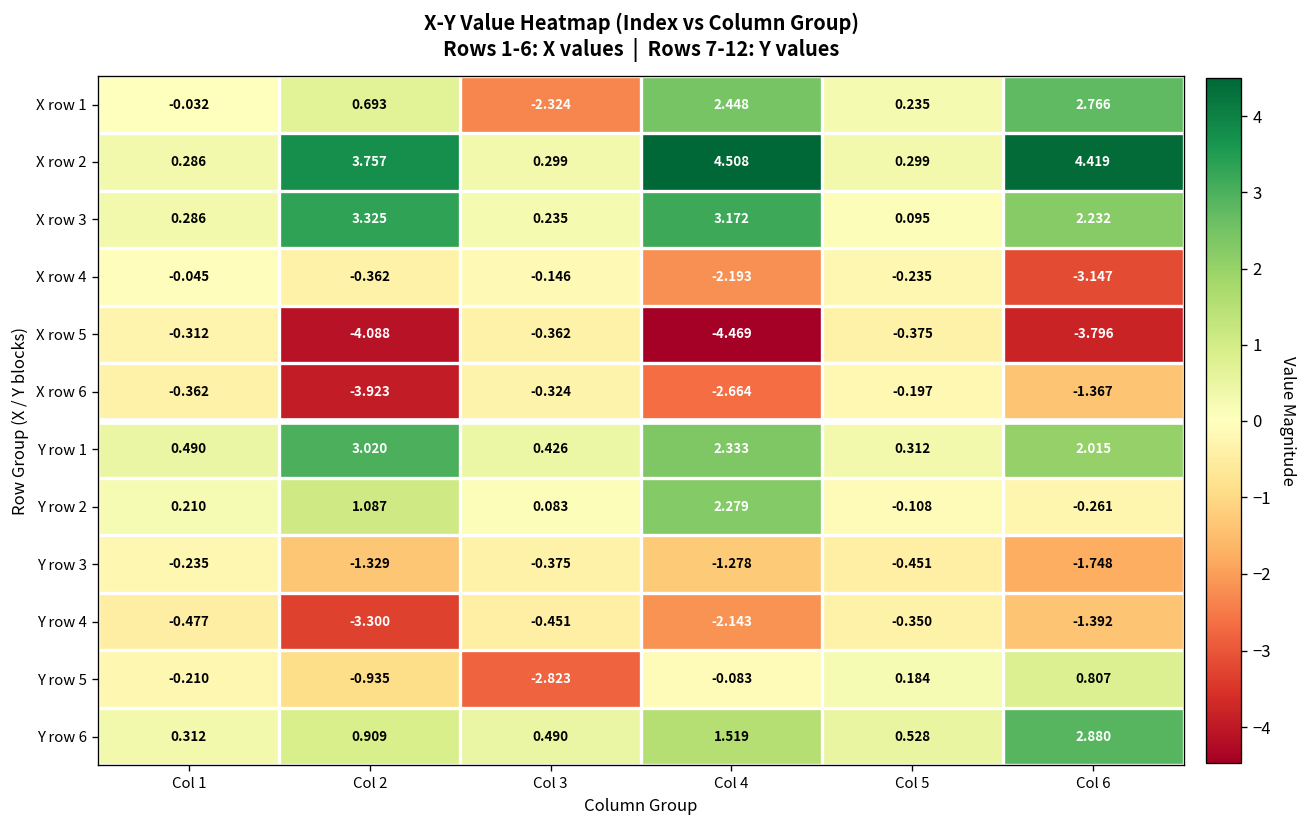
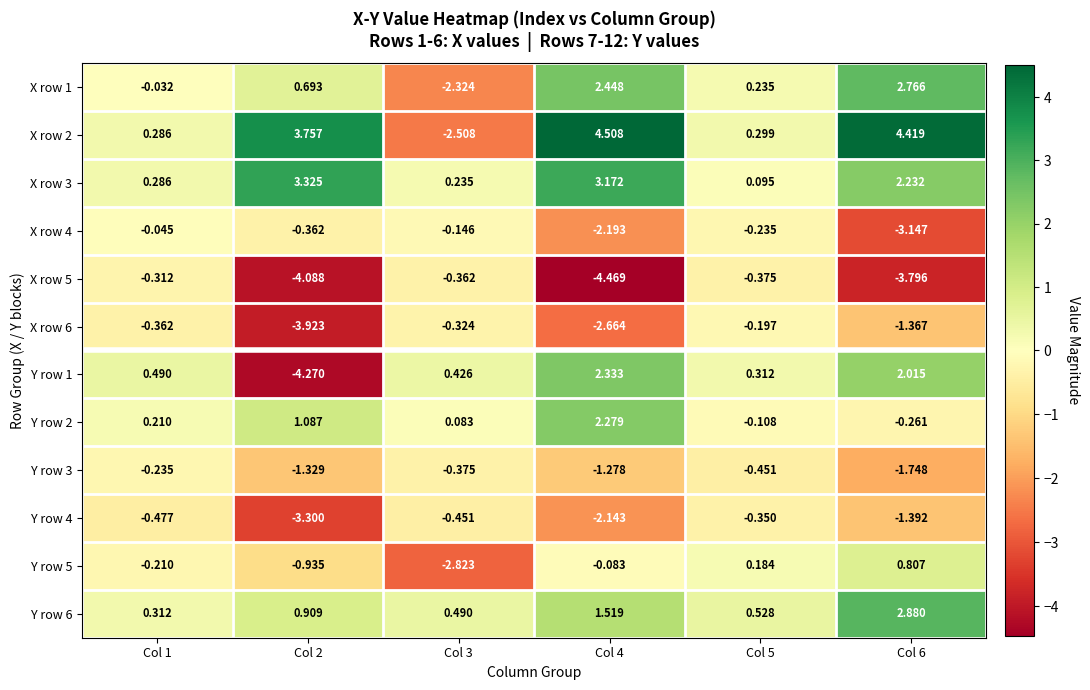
X row 2, Col 3: 0.299 -> -2.508
Y row 1, Col 2: 3.020 -> -4.270
